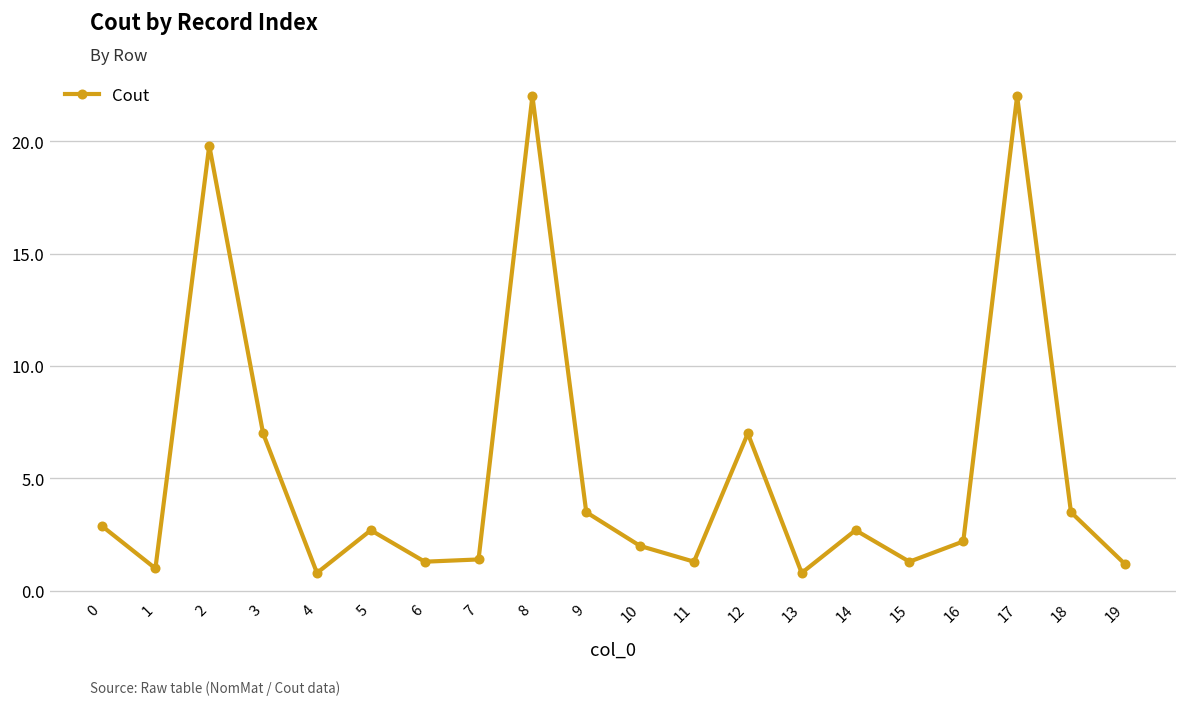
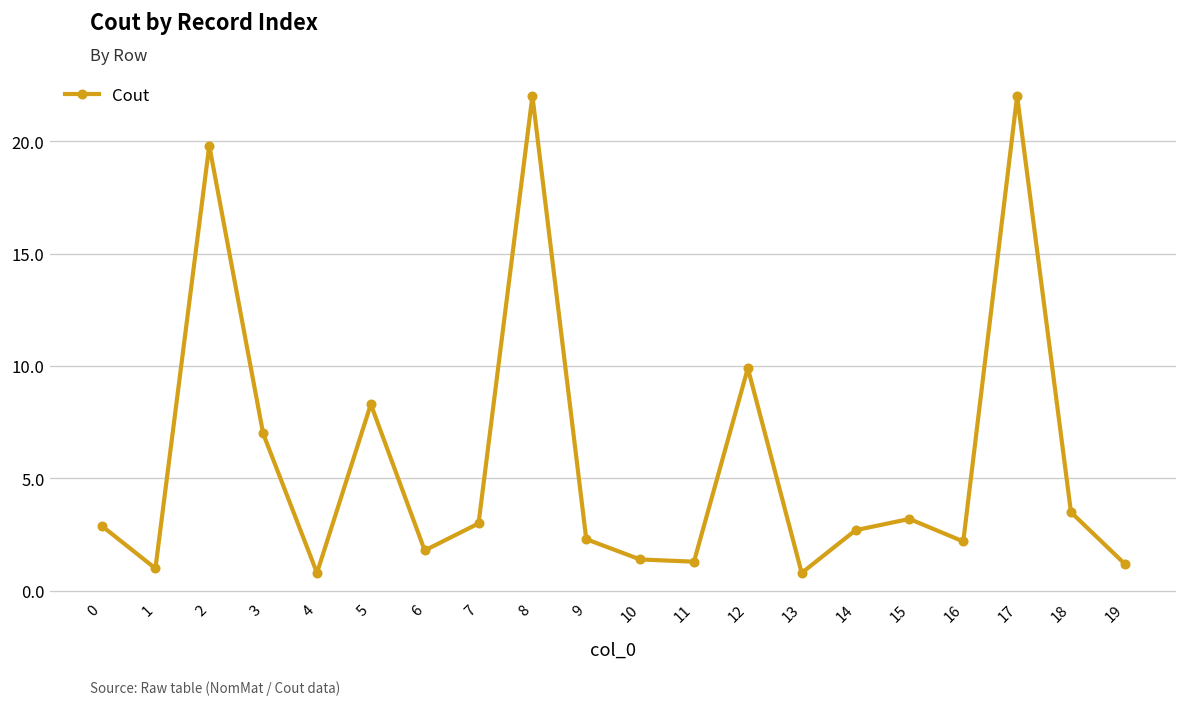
5: 2.7 -> 8.3
6: 1.3 -> 1.8
7: 1.4 -> 3.0
9: 3.5 -> 2.3
10: 2.0 -> 1.4
12: 7.0 -> 9.9
15: 1.3 -> 3.2
